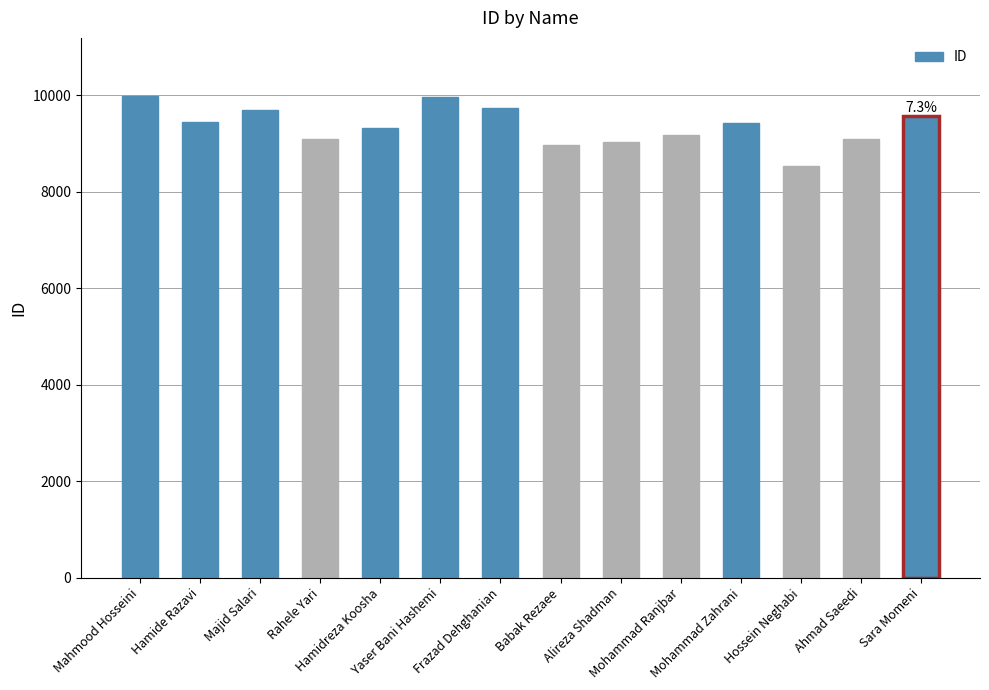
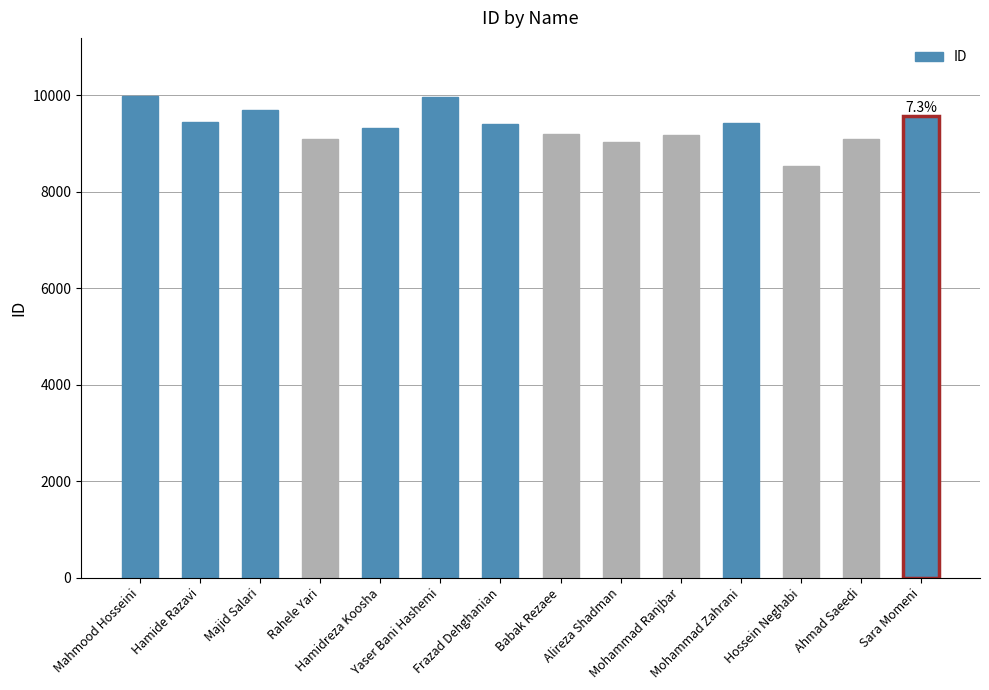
Frazad Dehghanian: 9700 -> 9400
Babak Rezaee: 9000 -> 9200
